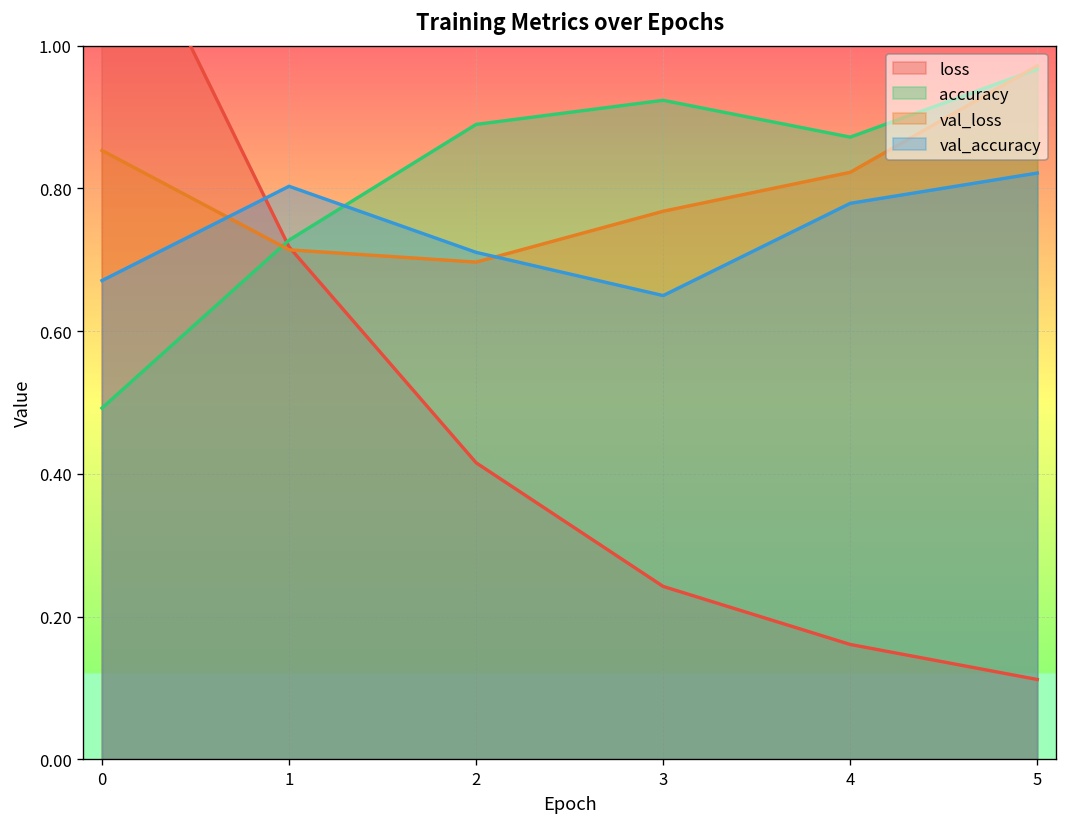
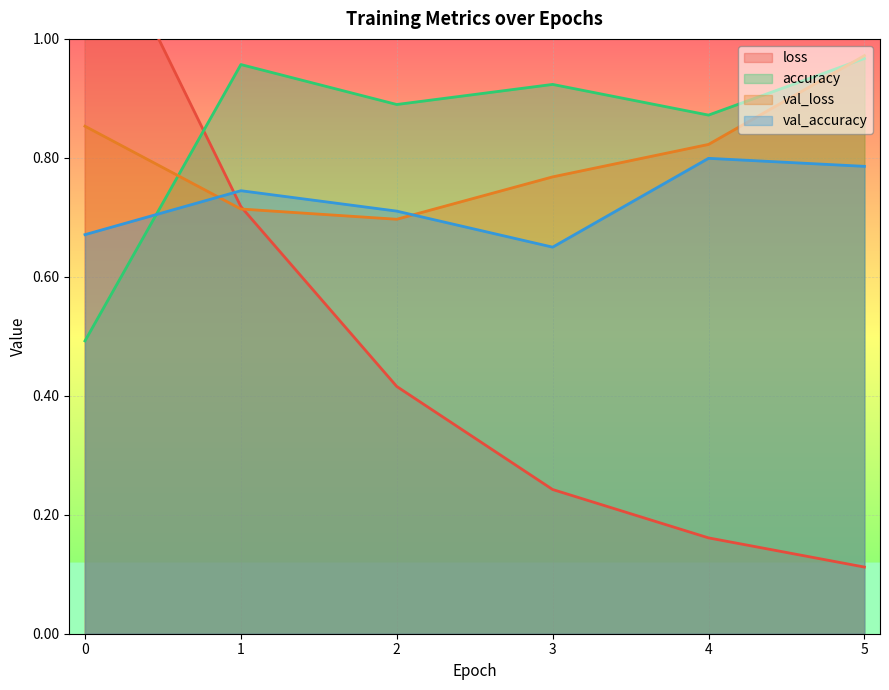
accuracy, 1: 0.73 -> 0.96
val_accuracy, 1: 0.80 -> 0.74
val_accuracy, 4: 0.78 -> 0.80
val_accuracy, 5: 0.82 -> 0.79
